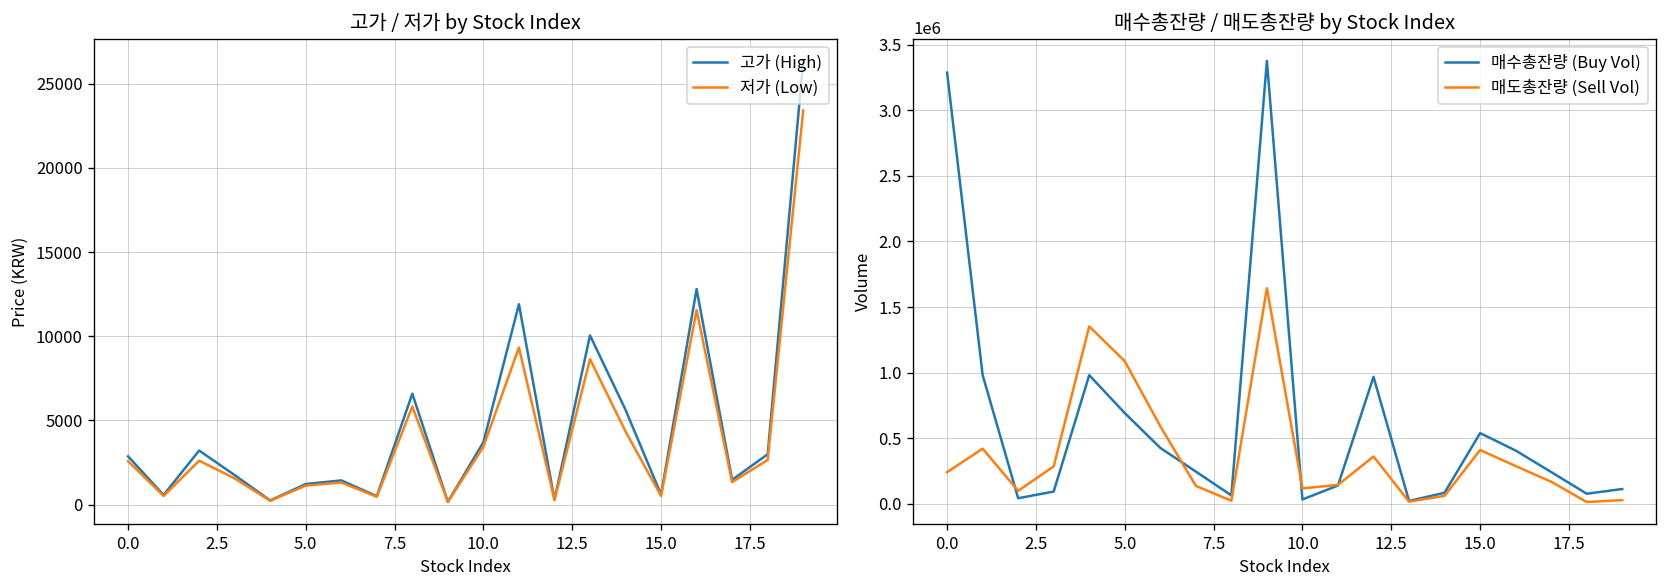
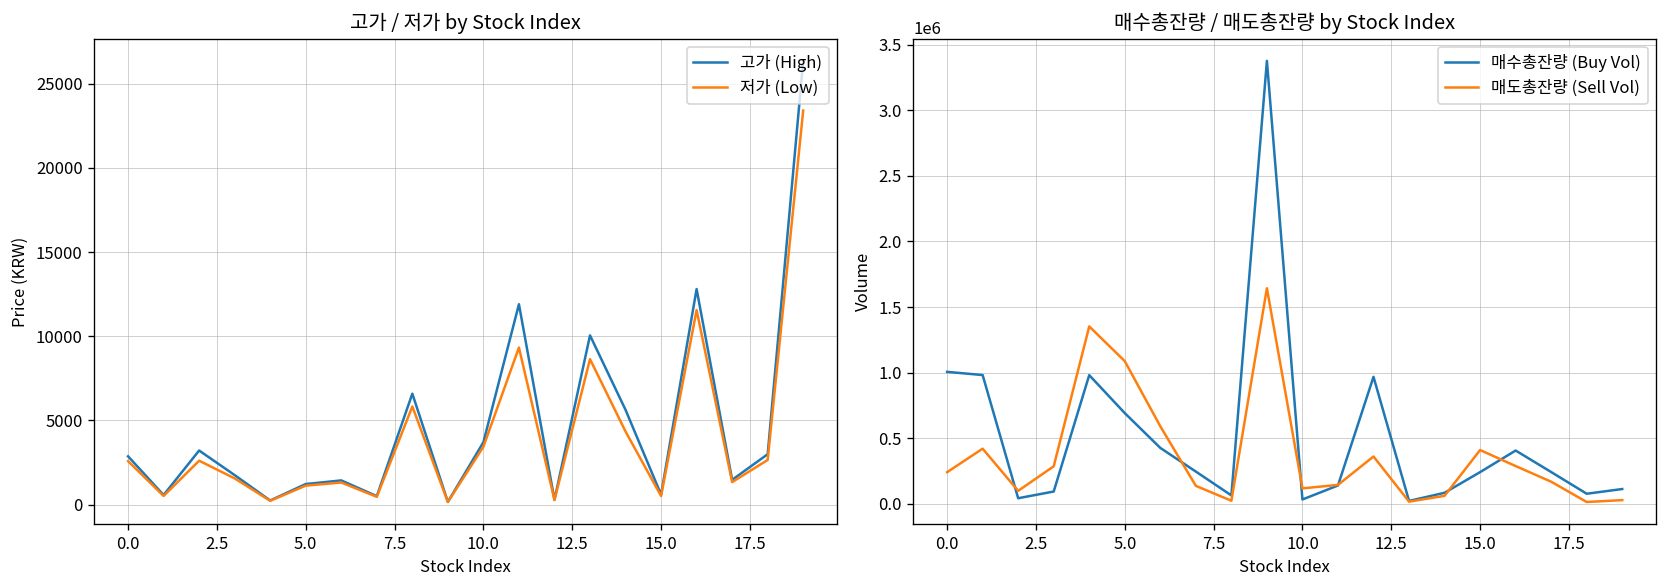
매수총잔량 / 매도총잔량 by Stock Index, 매수총잔량 (Buy Vol), 0.0: 3290000 -> 1010000
매수총잔량 / 매도총잔량 by Stock Index, 매수총잔량 (Buy Vol), 15.0: 540000 -> 240000
